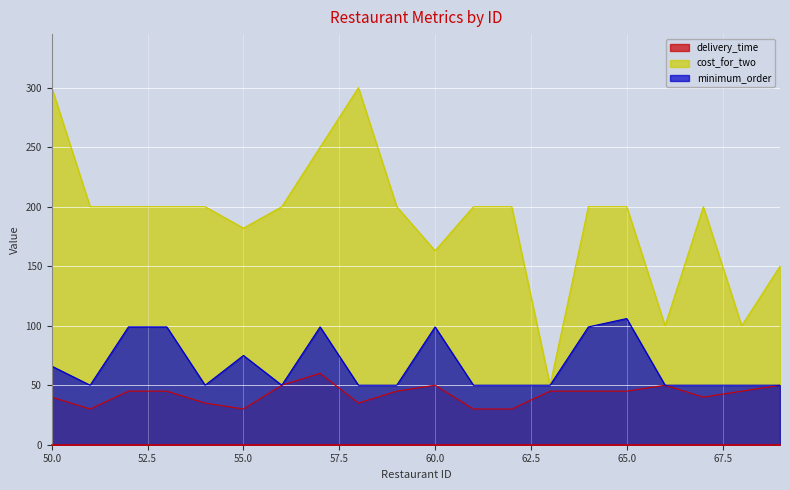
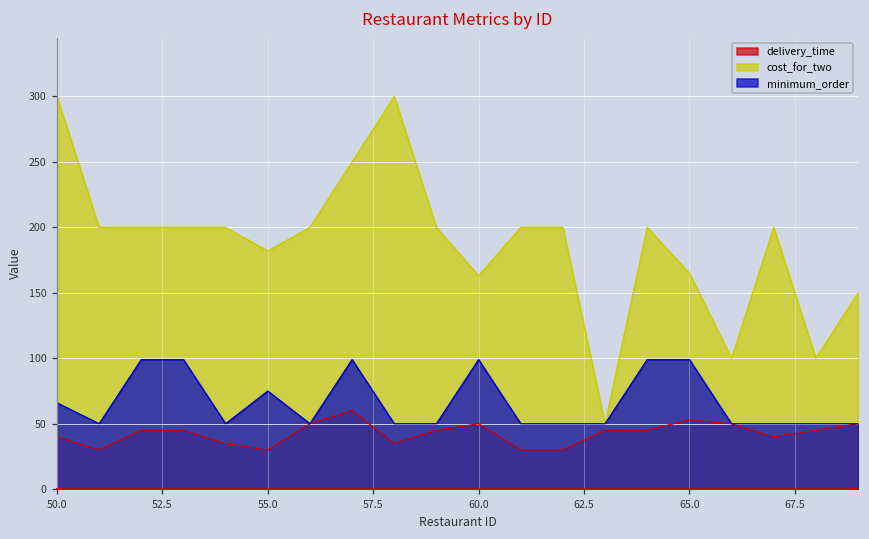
delivery_time, 65.0: 45 -> 53
cost_for_two, 65.0: 200 -> 165
minimum_order, 65.0: 106 -> 99
